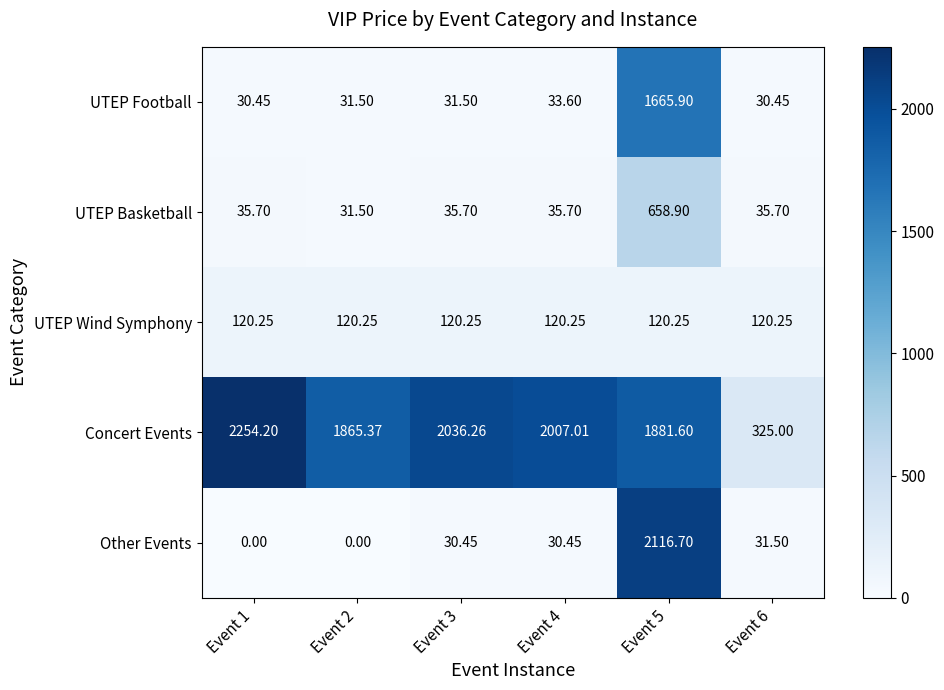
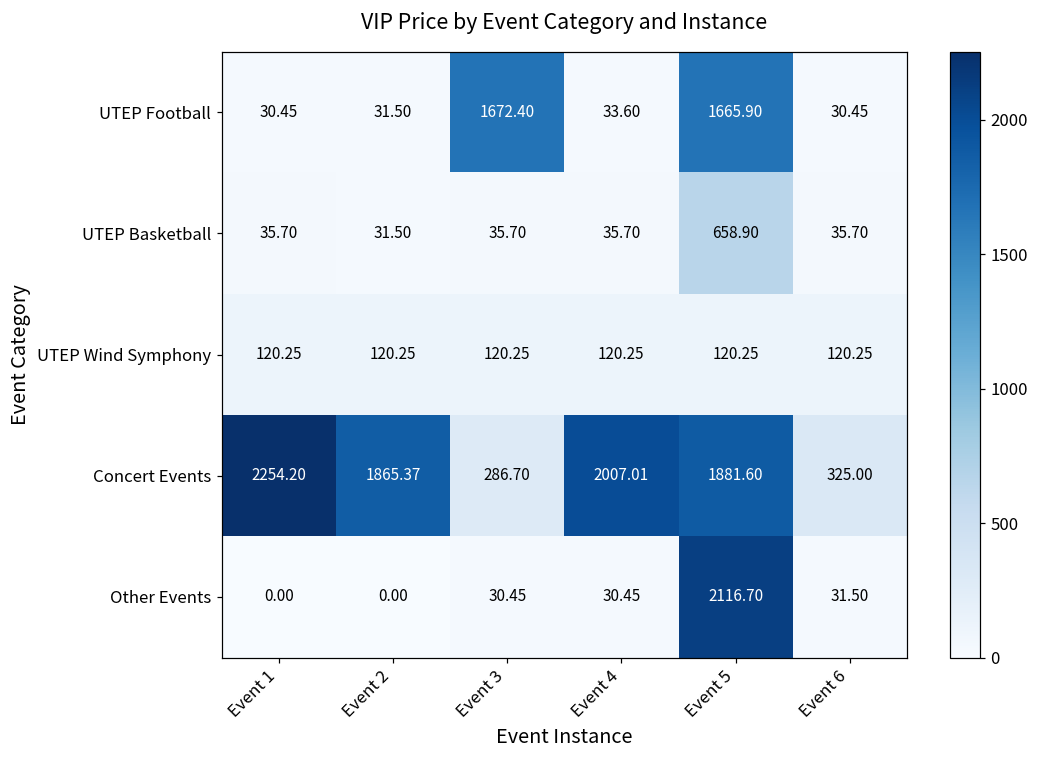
UTEP Football, Event 3: 31.50 -> 1672.40
Concert Events, Event 3: 2036.26 -> 286.70
